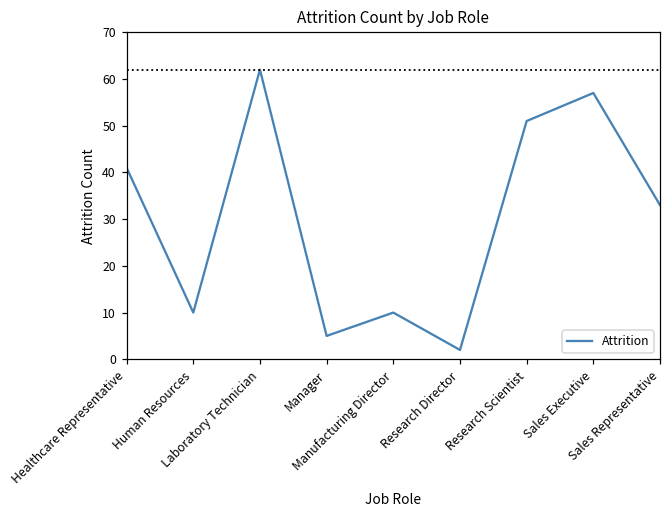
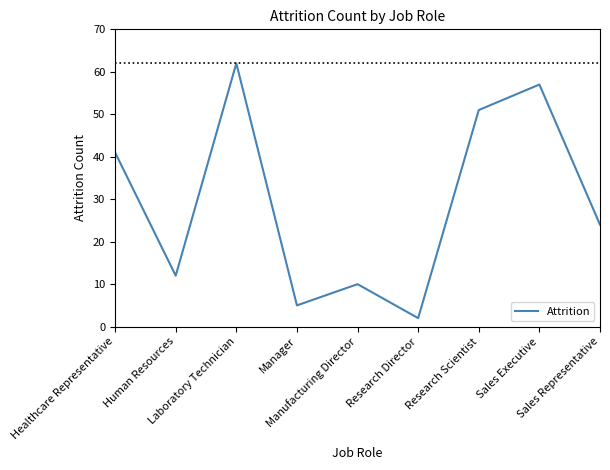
Human Resources: 10 -> 12
Sales Representative: 33 -> 24
